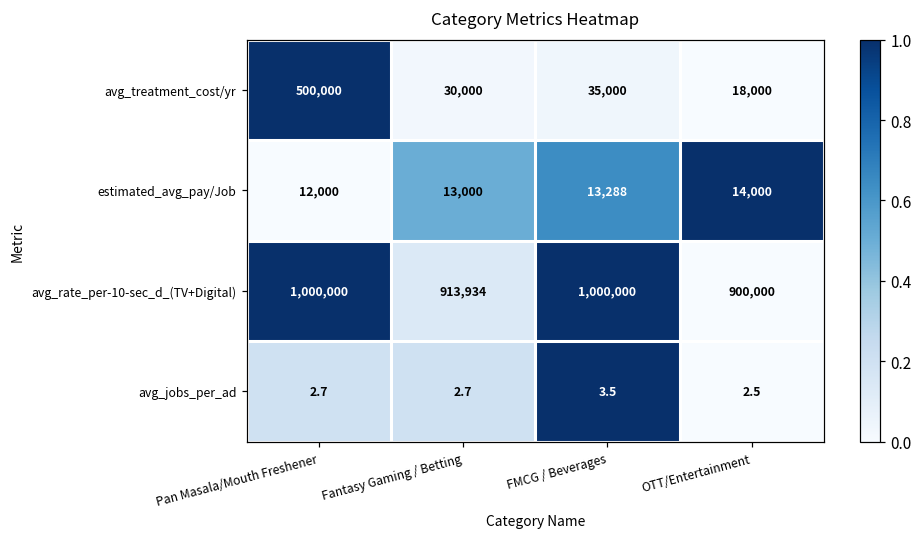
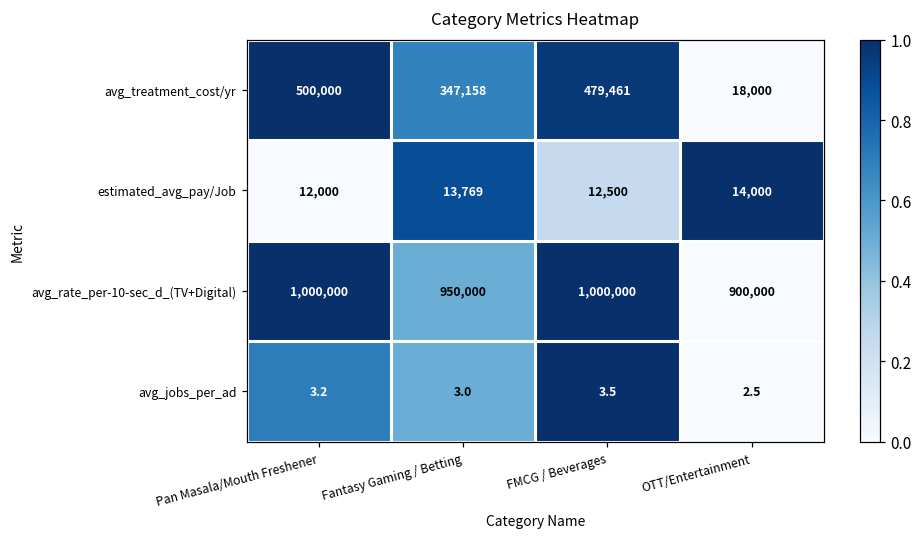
avg_treatment_cost/yr, Fantasy Gaming / Betting: 30,000 -> 347,158
avg_treatment_cost/yr, FMCG / Beverages: 35,000 -> 479,461
estimated_avg_pay/Job, Fantasy Gaming / Betting: 13,000 -> 13,769
estimated_avg_pay/Job, FMCG / Beverages: 13,288 -> 12,500
avg_rate_per-10-sec_d_(TV+Digital), Fantasy Gaming / Betting: 913,934 -> 950,000
avg_jobs_per_ad, Pan Masala/Mouth Freshener: 2.7 -> 3.2
avg_jobs_per_ad, Fantasy Gaming / Betting: 2.7 -> 3.0
